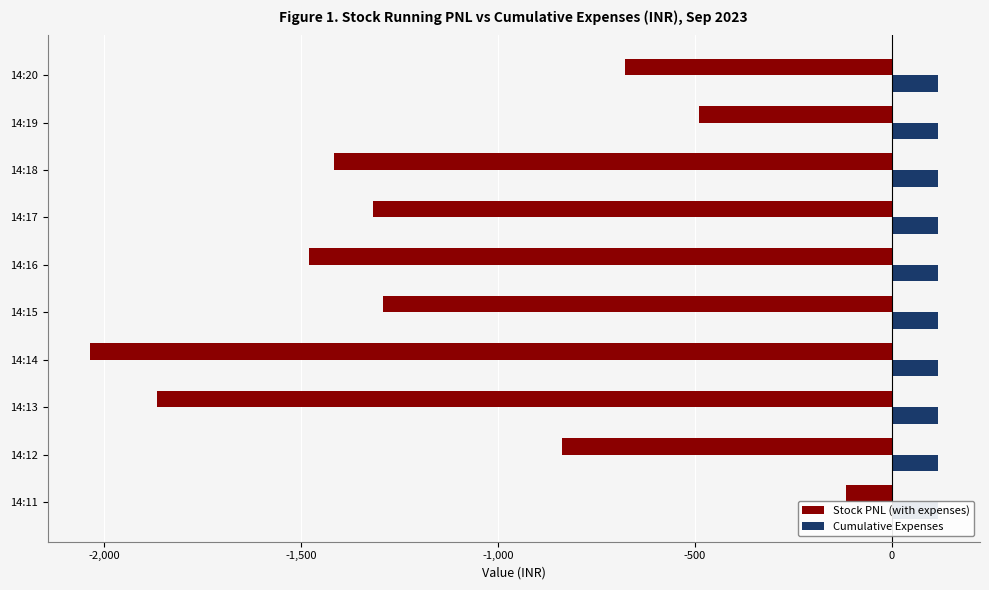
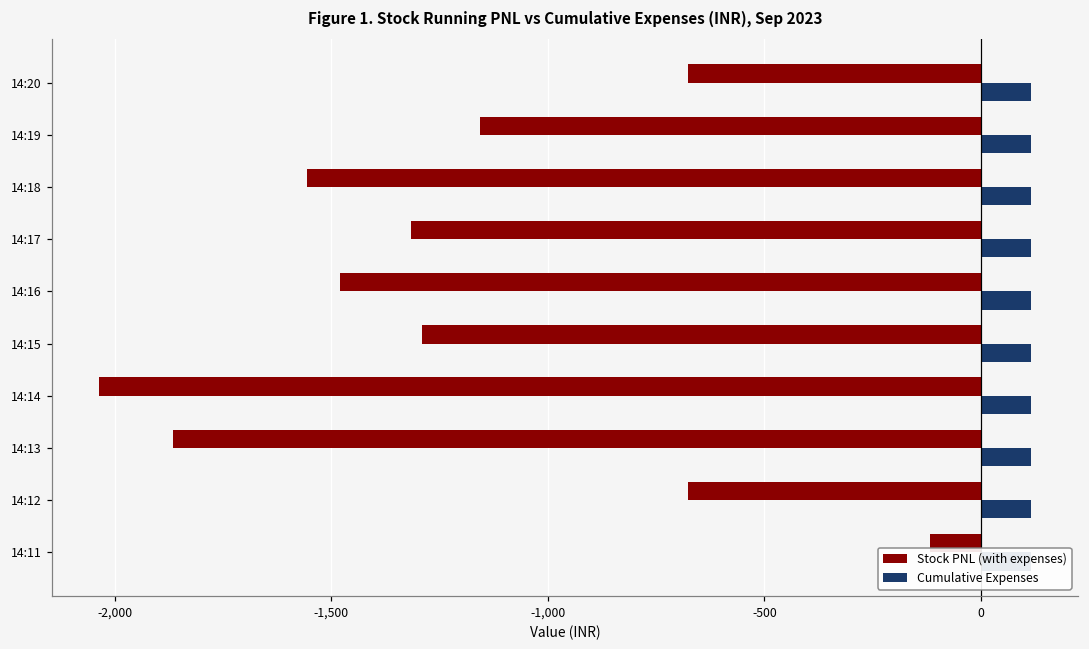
Stock PNL (with expenses), 14:19: -490 -> -1,160
Stock PNL (with expenses), 14:18: -1,420 -> -1,560
Stock PNL (with expenses), 14:12: -840 -> -680
